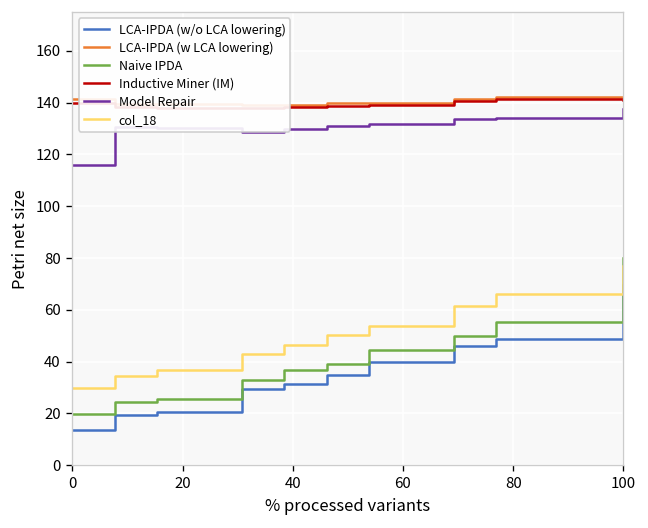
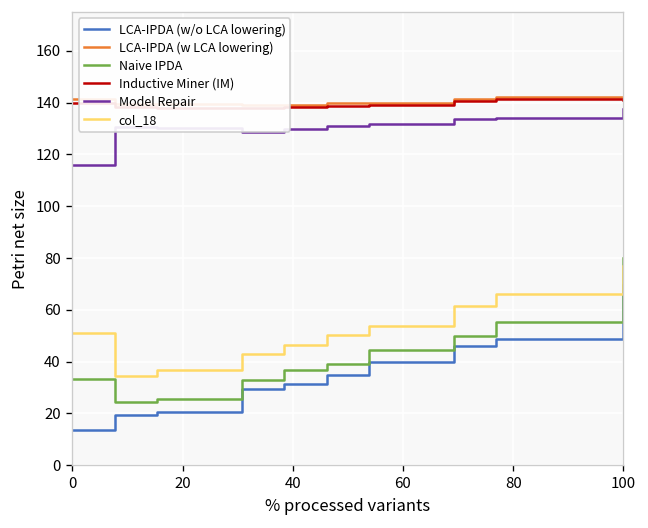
Naive IPDA, 0: 20 -> 33
col_18, 0: 30 -> 51
